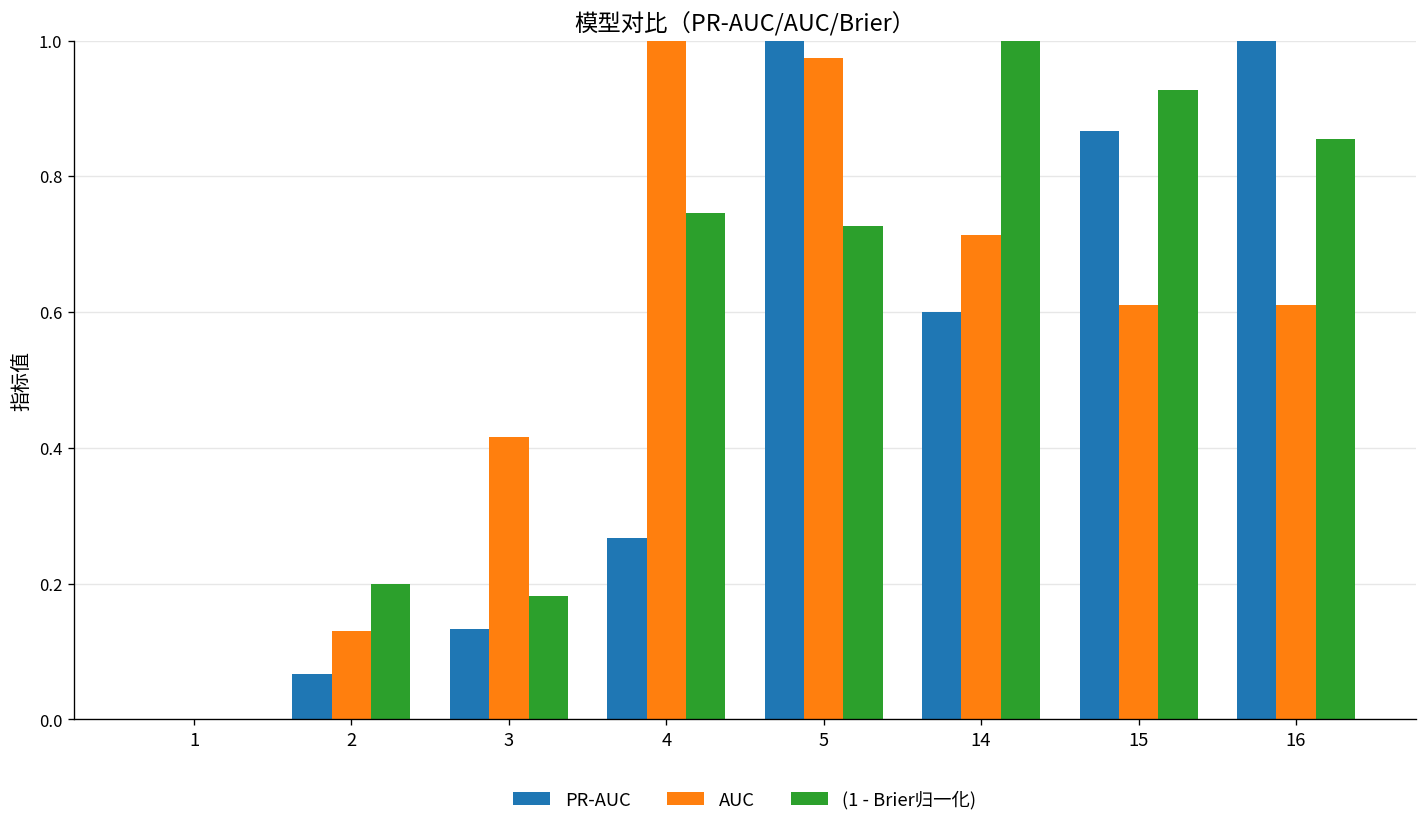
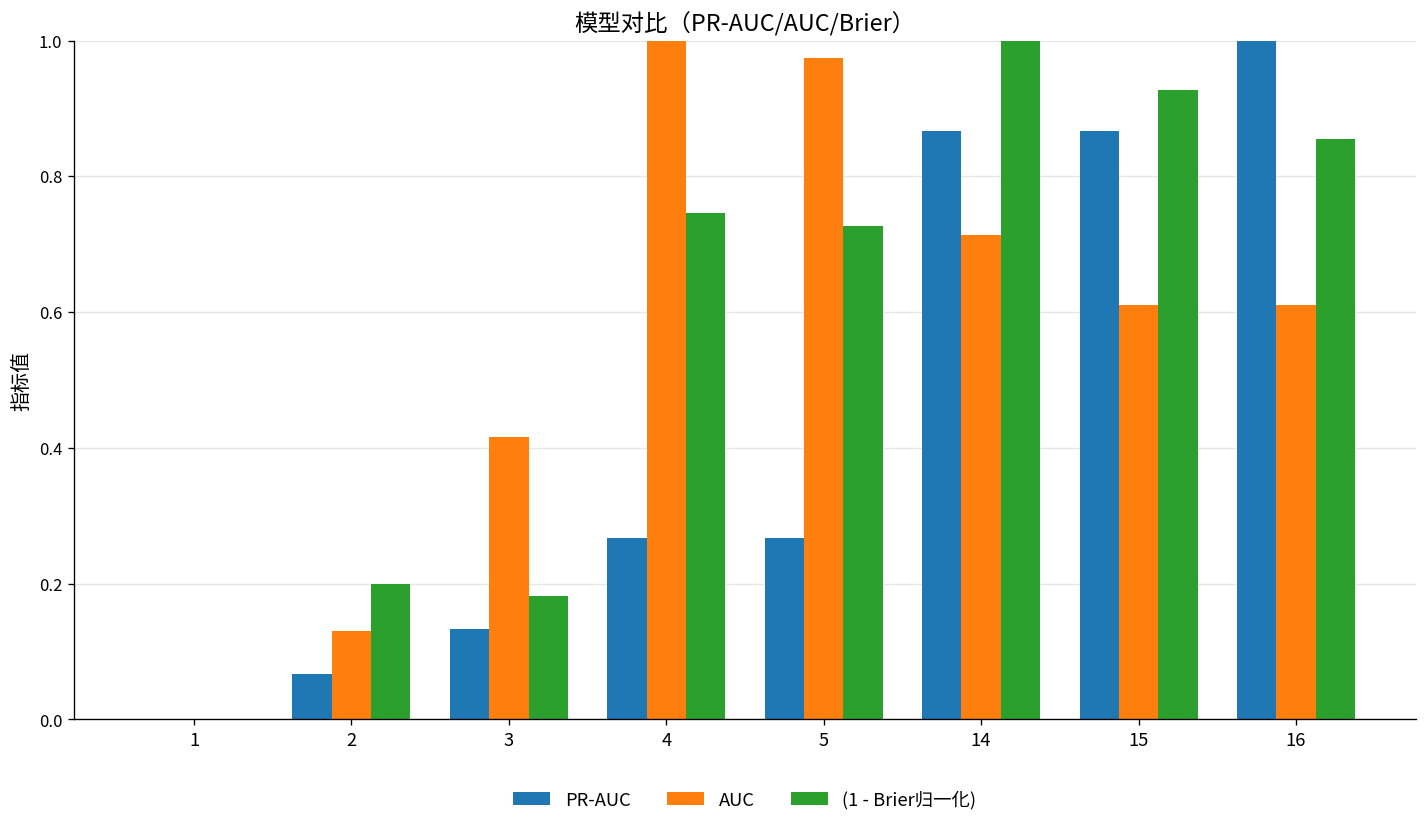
PR-AUC, 5: 1.00 -> 0.27
PR-AUC, 14: 0.60 -> 0.87
